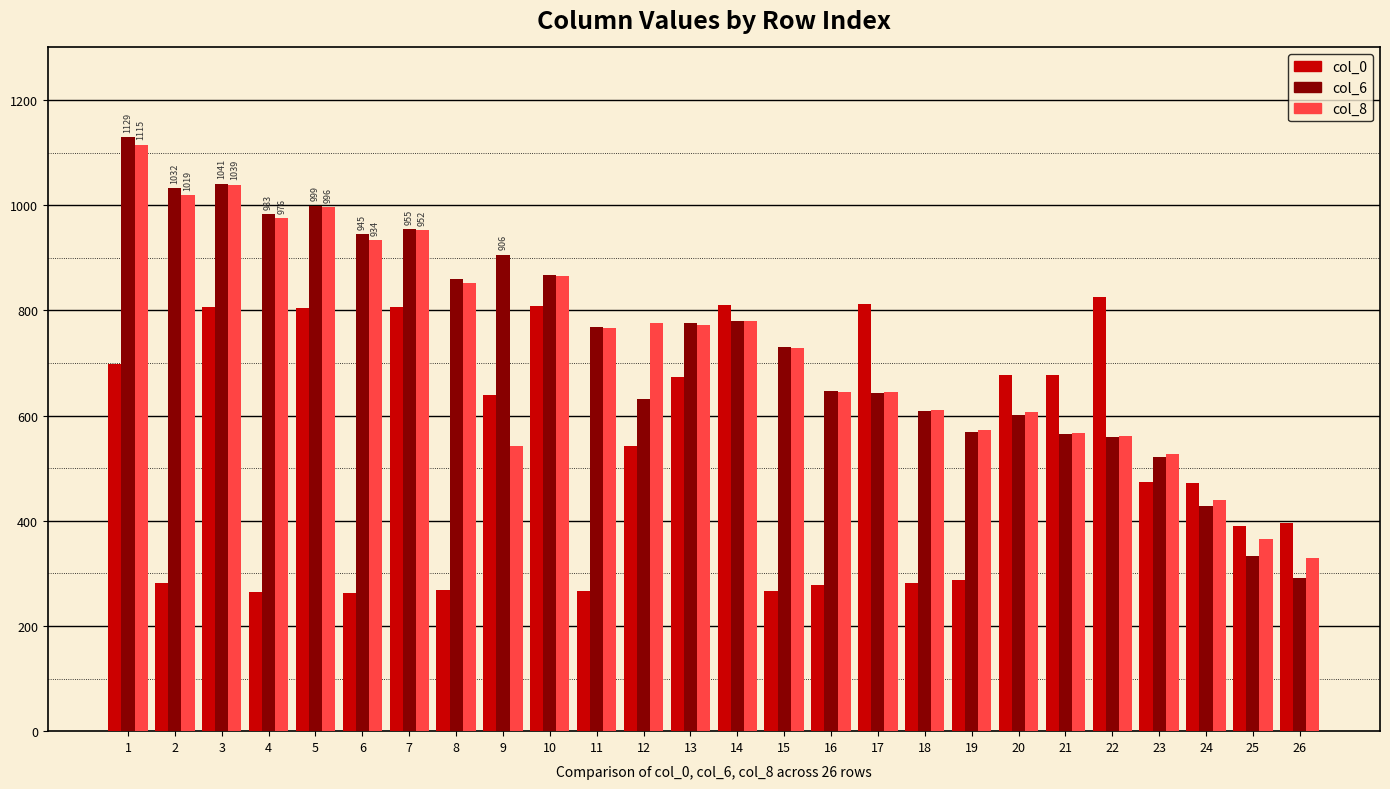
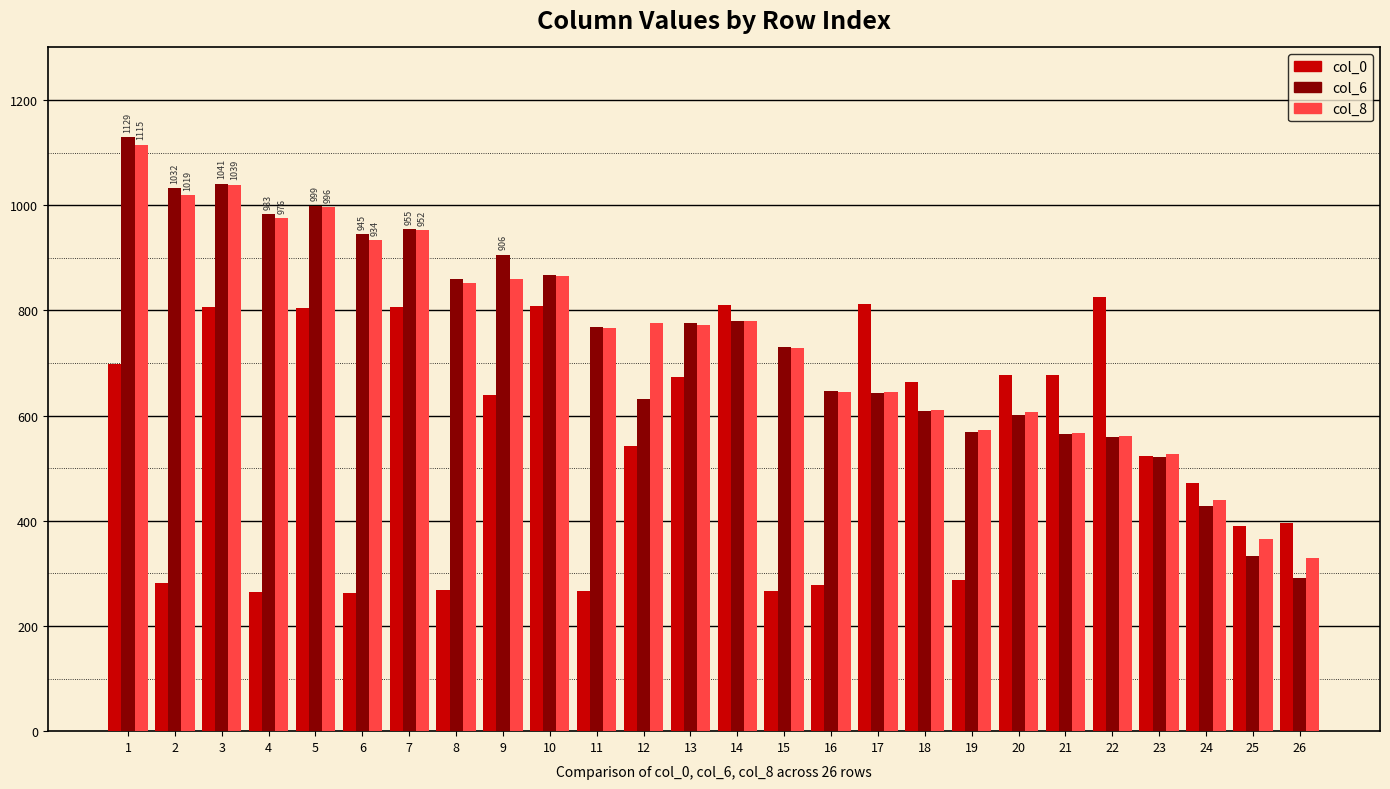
col_8, 9: 540 -> 860
col_0, 18: 280 -> 660
col_0, 23: 470 -> 520
